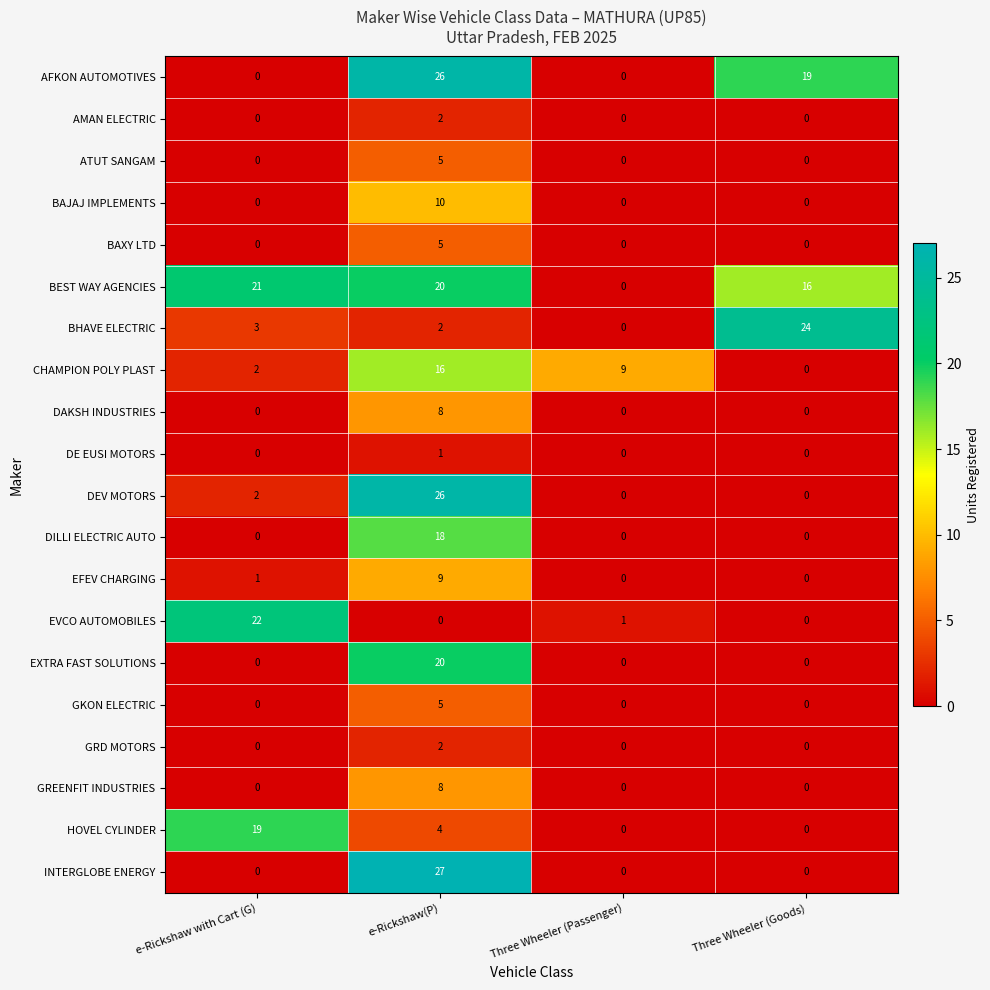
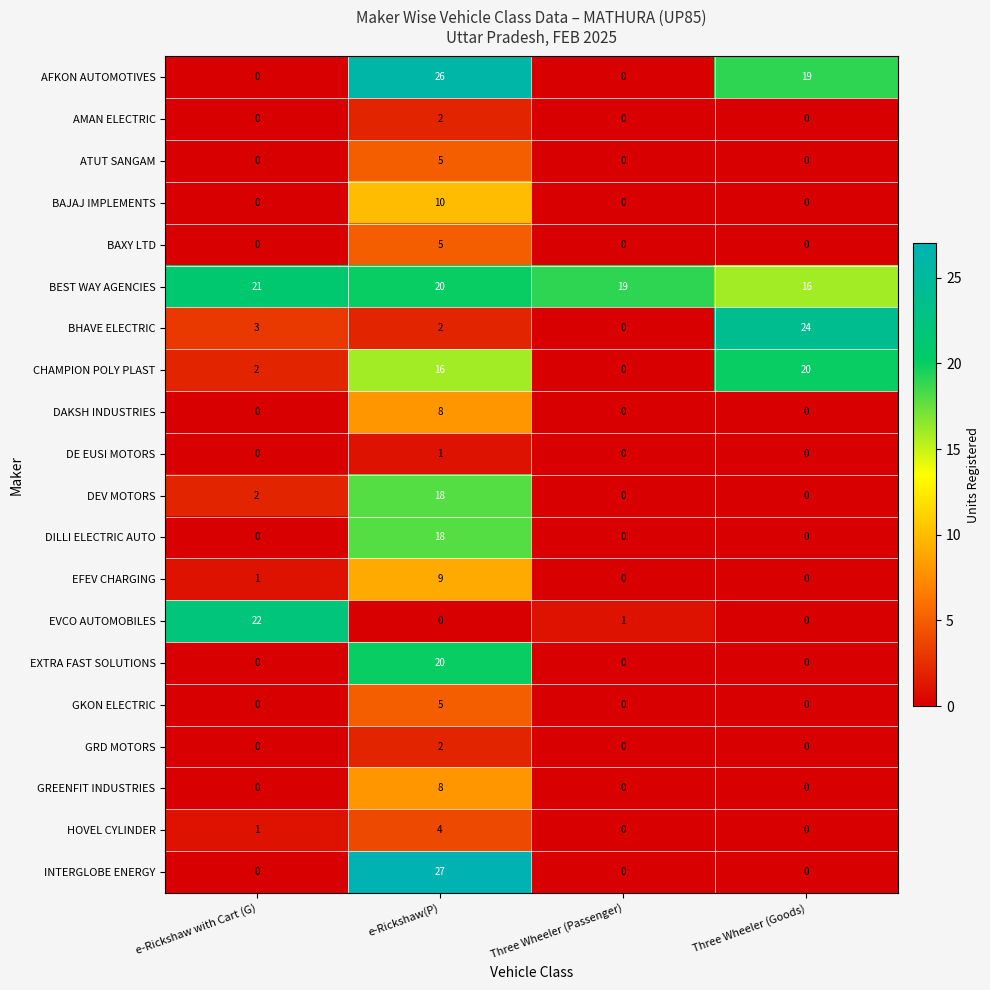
BEST WAY AGENCIES, Three Wheeler (Passenger): 0 -> 19
CHAMPION POLY PLAST, Three Wheeler (Passenger): 9 -> 0
CHAMPION POLY PLAST, Three Wheeler (Goods): 0 -> 20
DEV MOTORS, e-Rickshaw(P): 26 -> 18
HOVEL CYLINDER, e-Rickshaw with Cart (G): 19 -> 1
